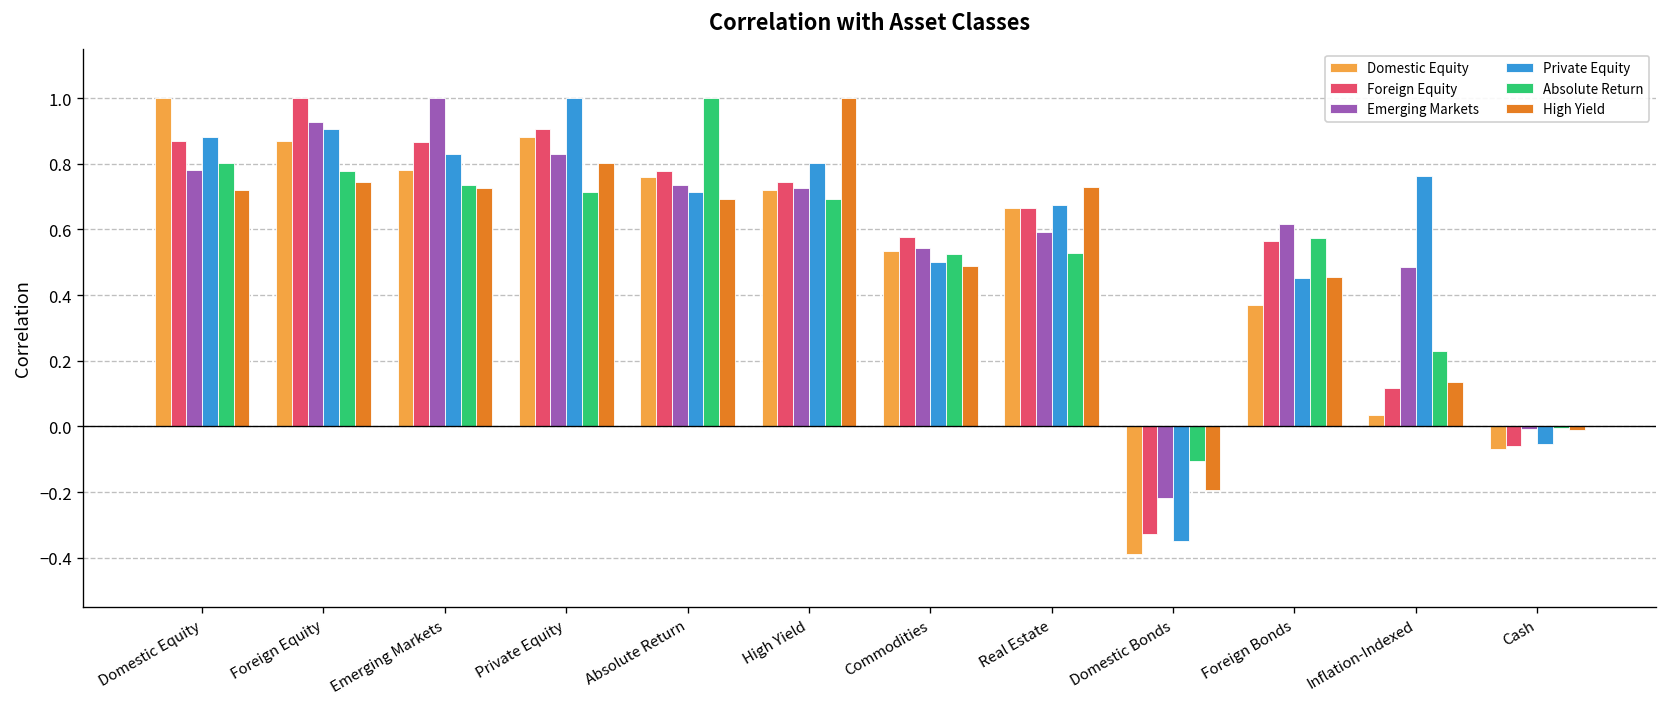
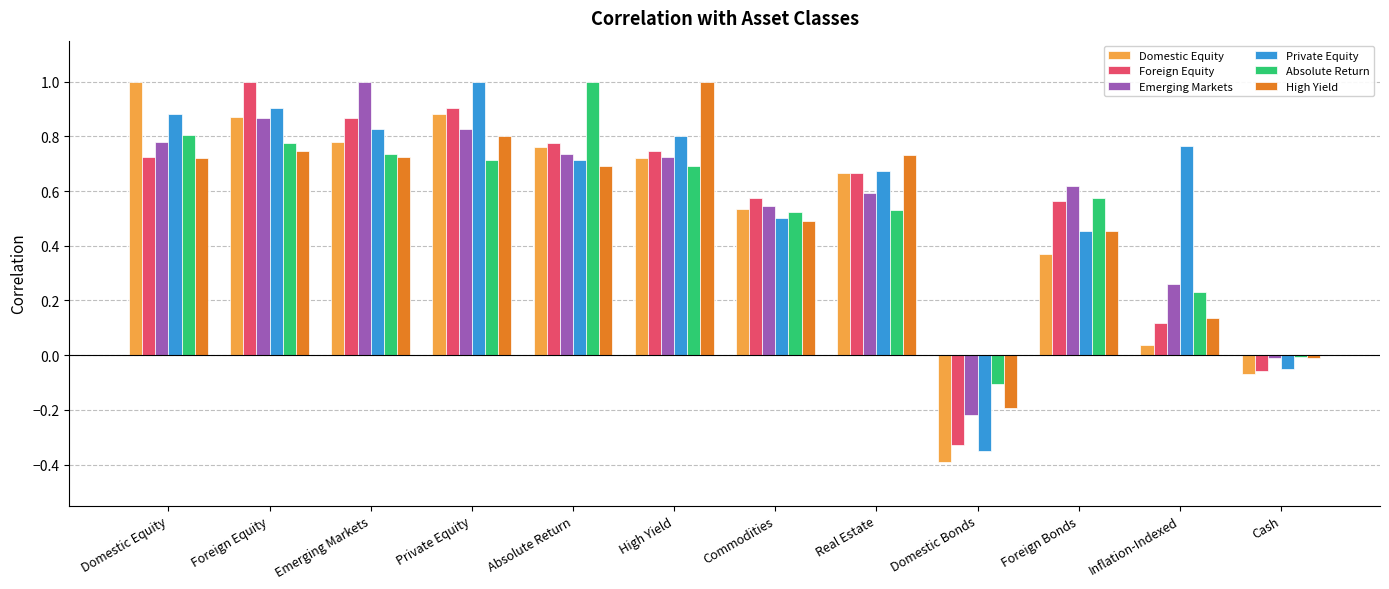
Foreign Equity, Domestic Equity: 0.87 -> 0.72
Emerging Markets, Foreign Equity: 0.93 -> 0.87
Emerging Markets, Inflation-Indexed: 0.49 -> 0.26
